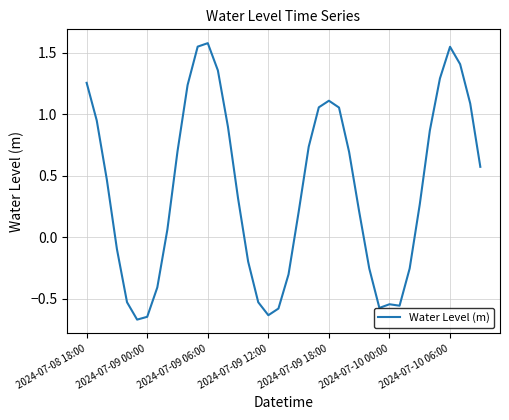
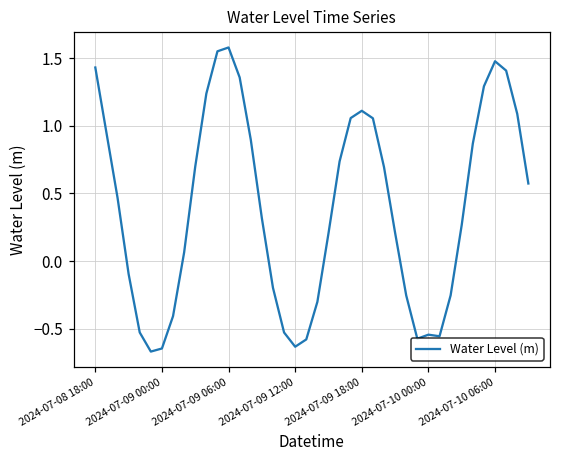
2024-07-08 18:00: 1.26 -> 1.43
2024-07-10 06:00: 1.55 -> 1.48
